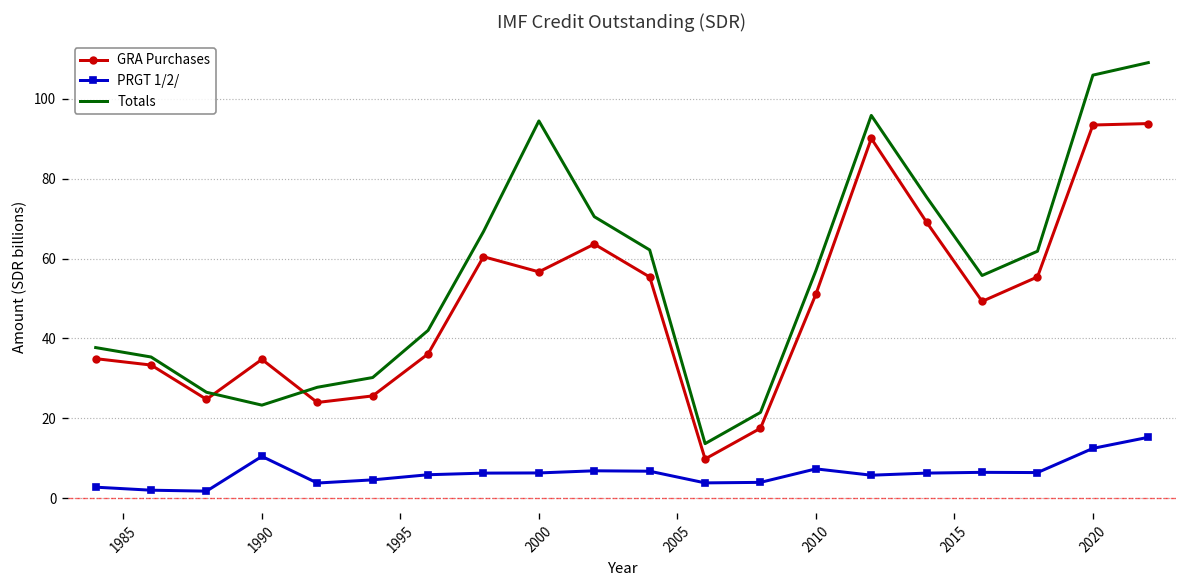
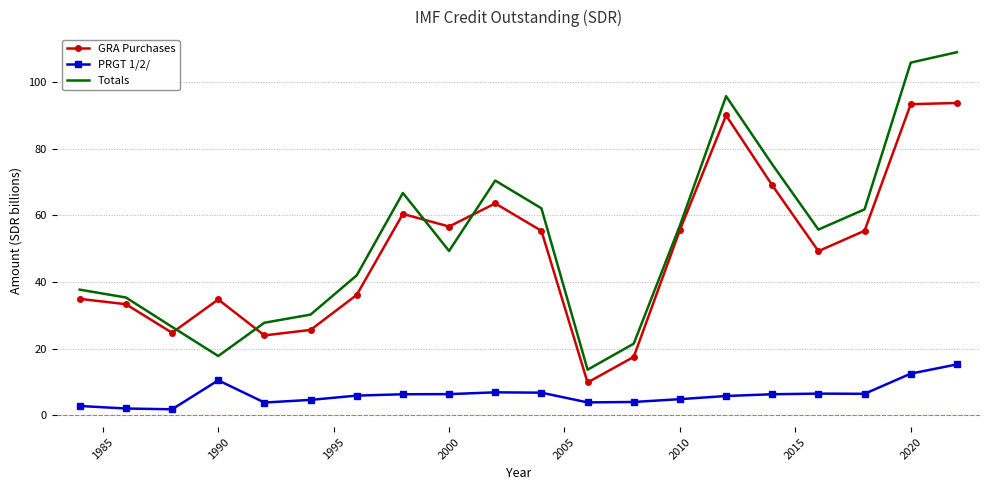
Totals, 1990: 23 -> 18
Totals, 2000: 94 -> 49
GRA Purchases, 2010: 51 -> 56
PRGT 1/2/, 2010: 7 -> 5
